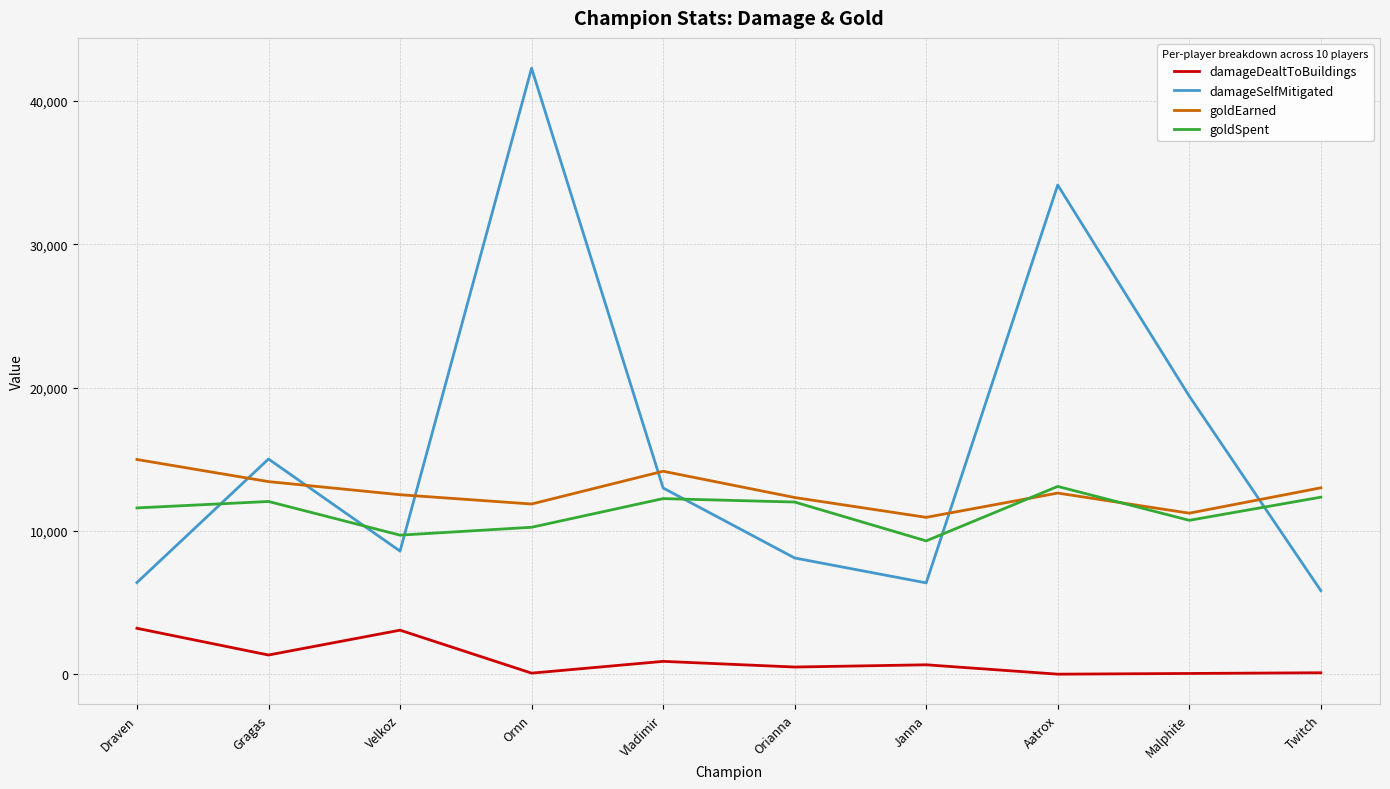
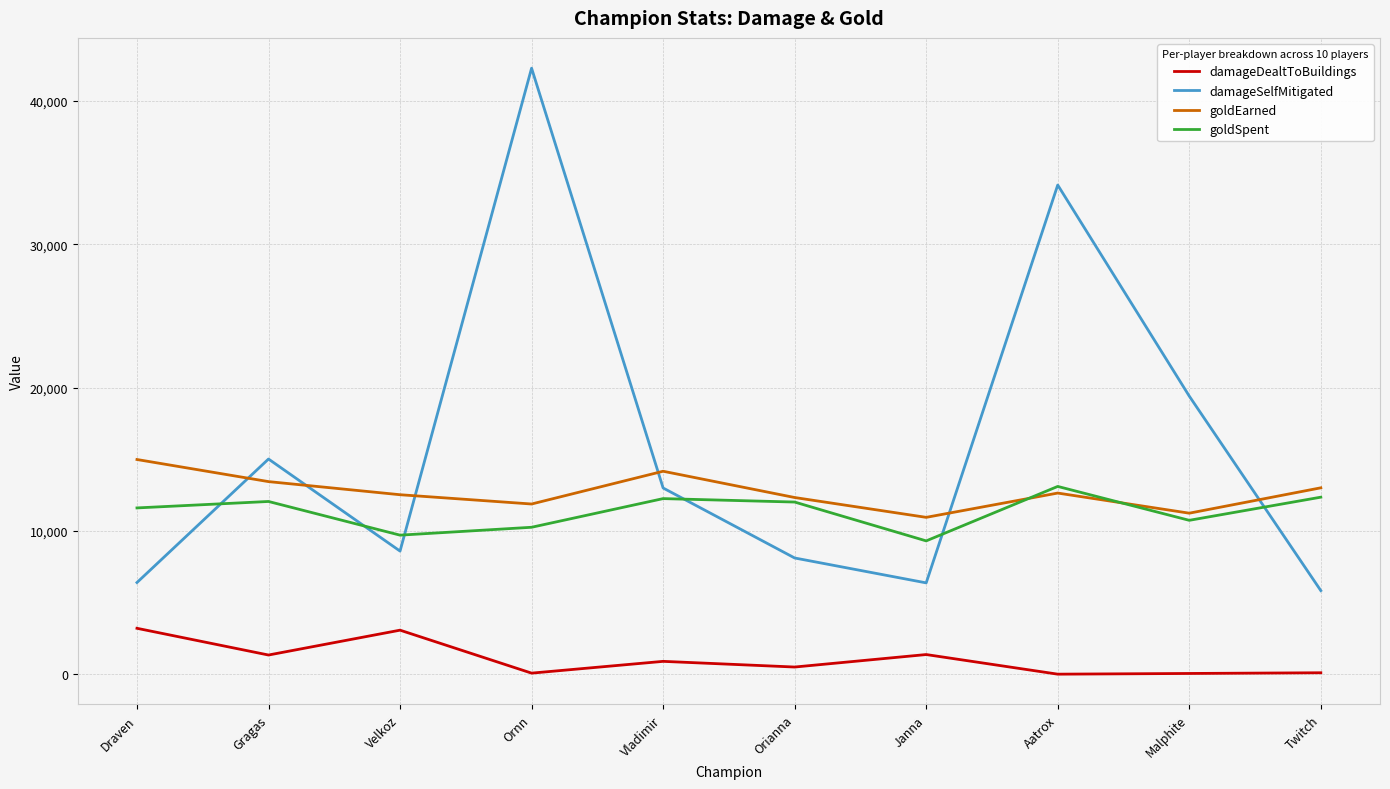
damageDealtToBuildings, Janna: 700 -> 1,400
